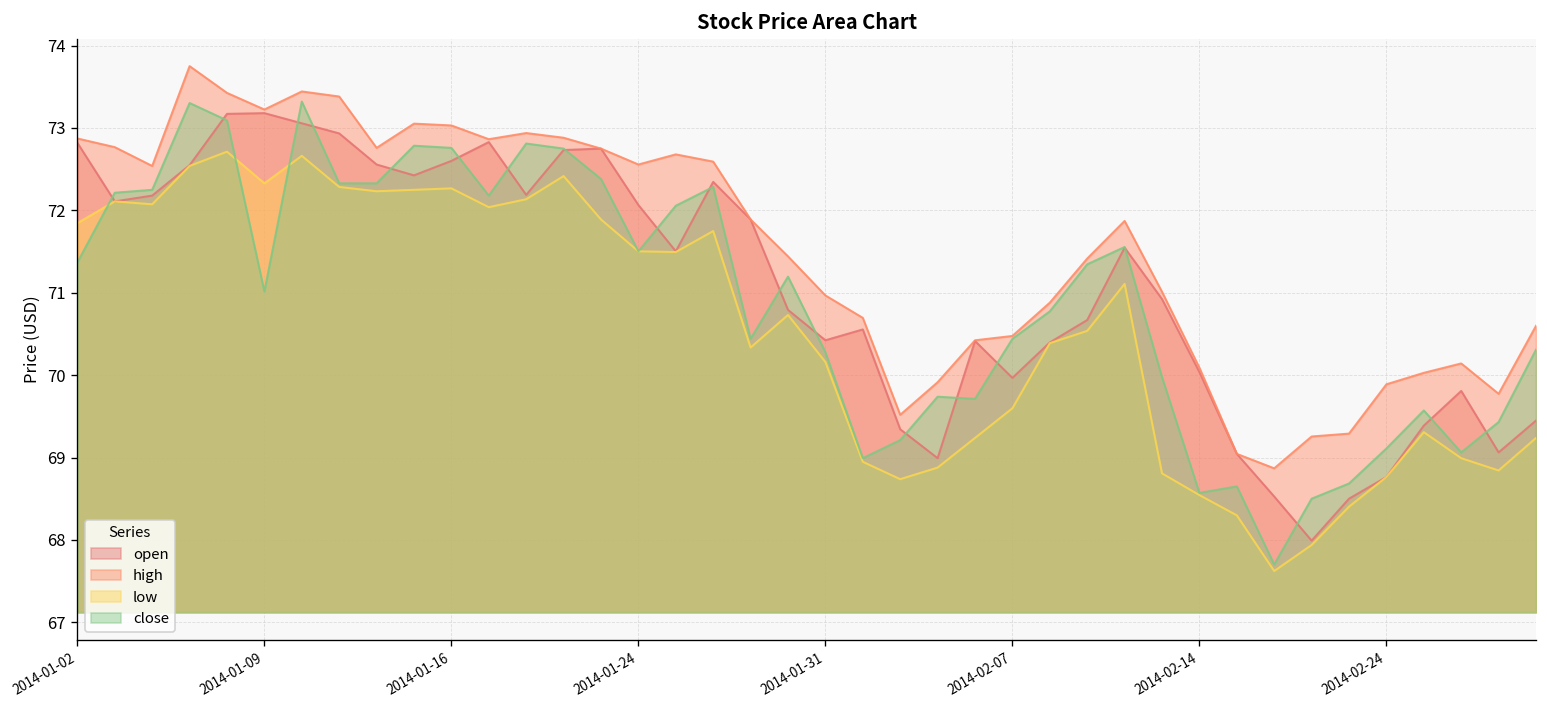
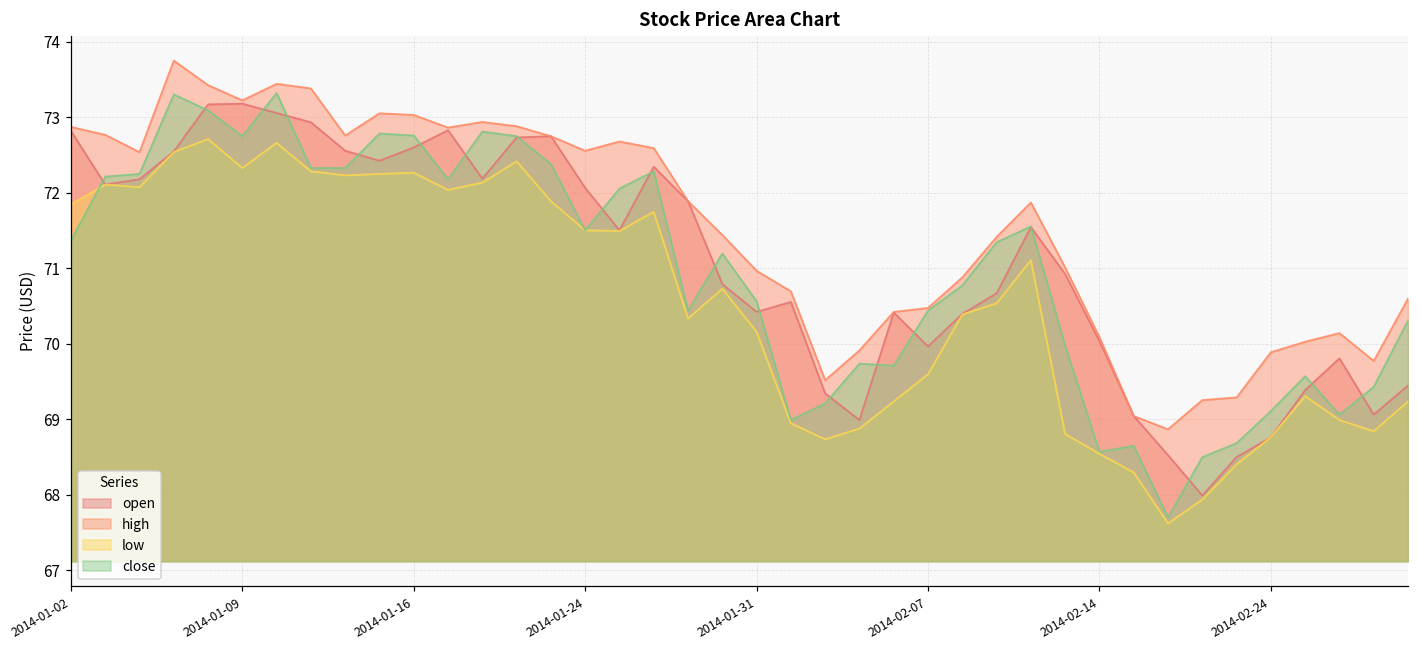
close, 2014-01-09: 71.0 -> 72.8
close, 2014-01-31: 70.3 -> 70.6
